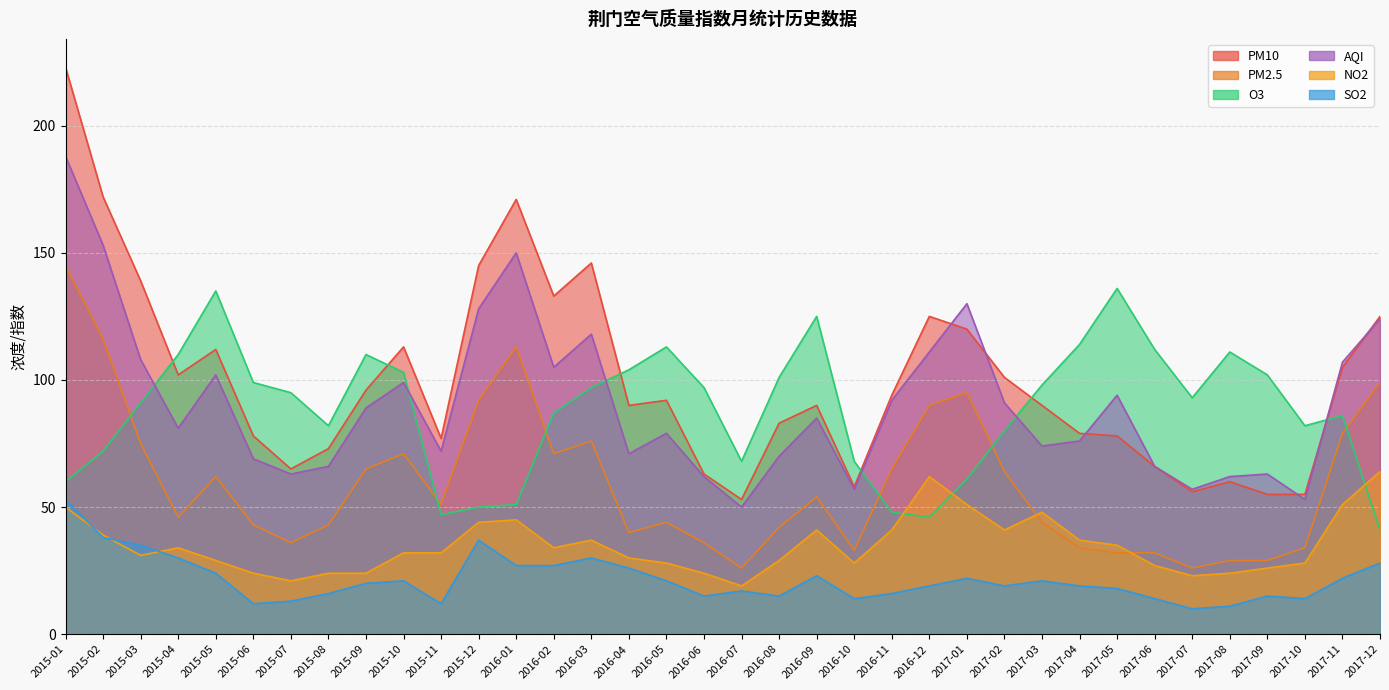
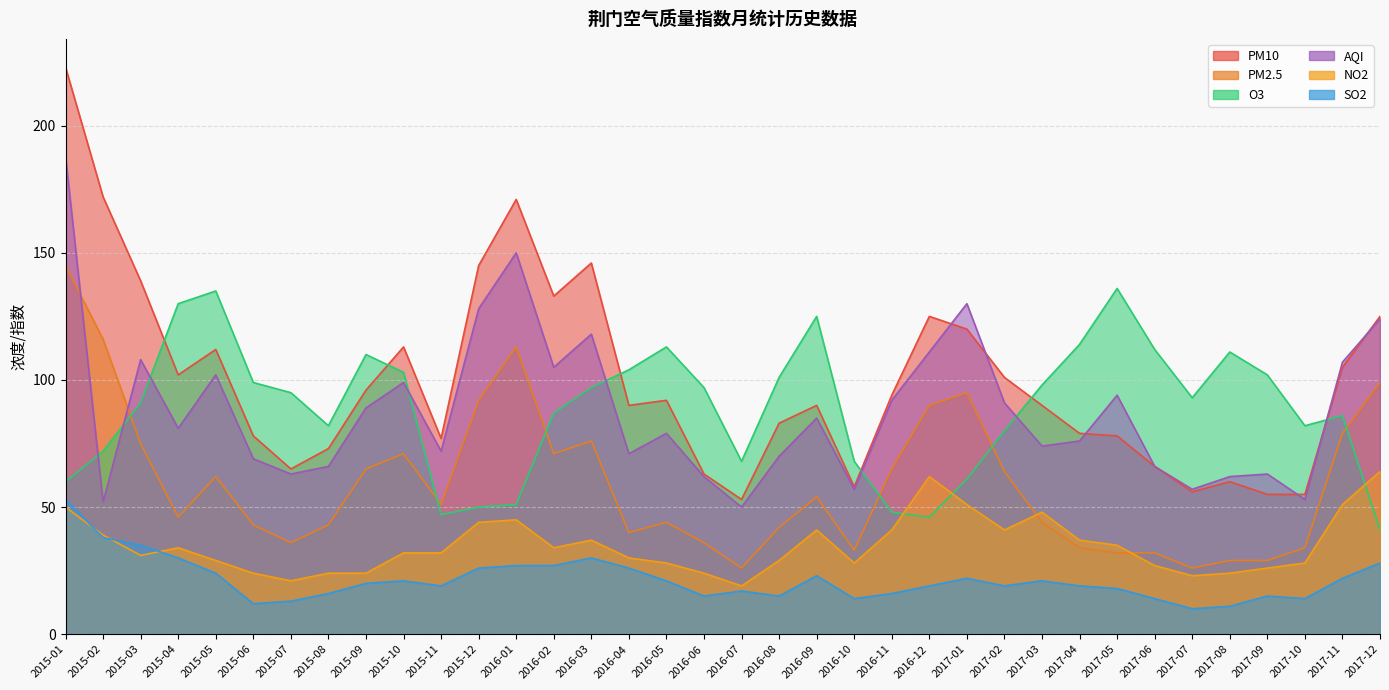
AQI, 2015-02: 153 -> 52
O3, 2015-04: 110 -> 130
SO2, 2015-11: 12 -> 19
SO2, 2015-12: 37 -> 26
